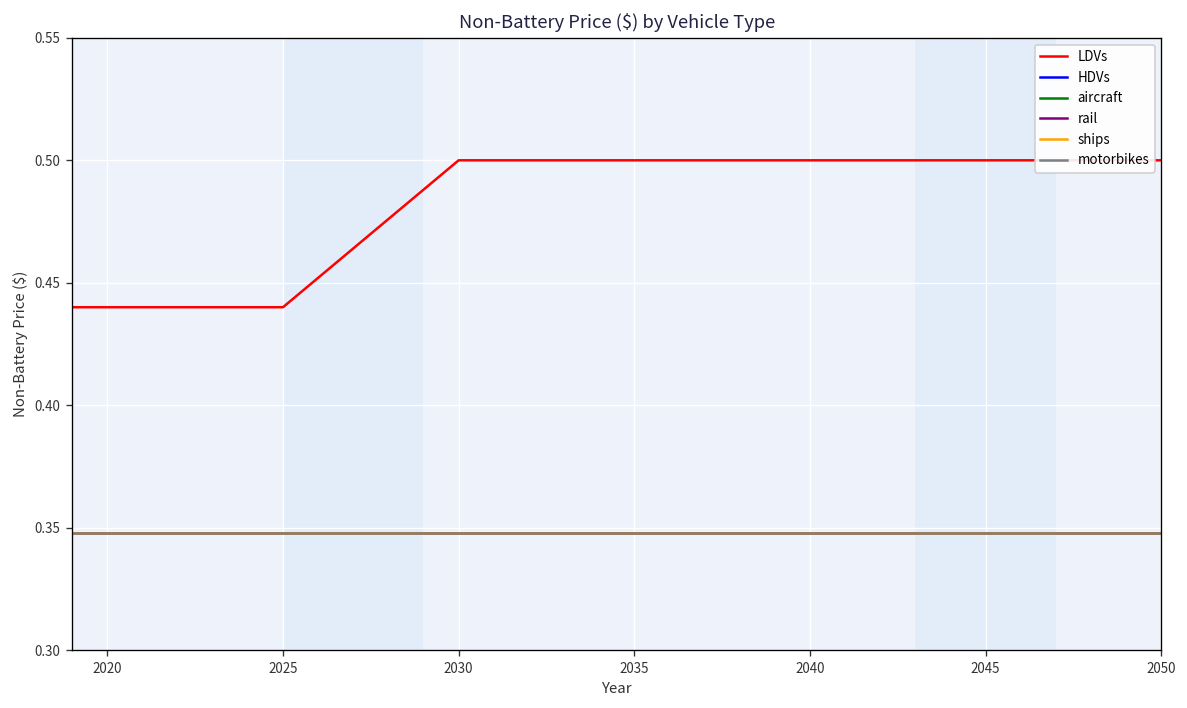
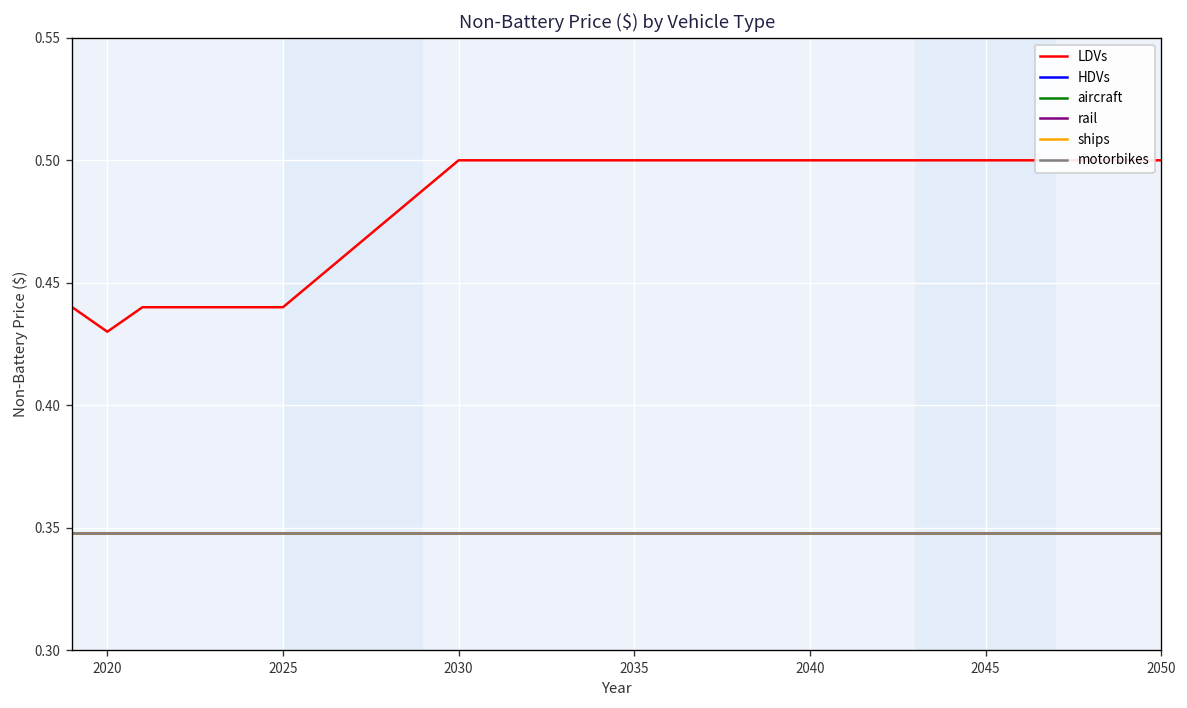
LDVs, 2020: 0.44 -> 0.43
